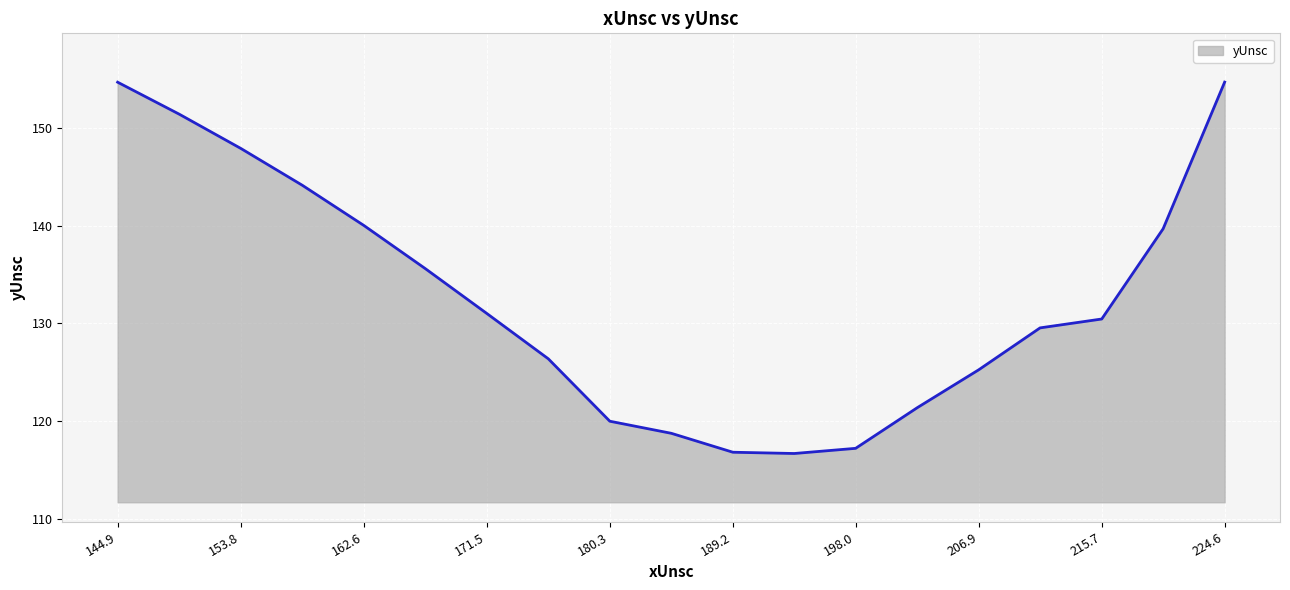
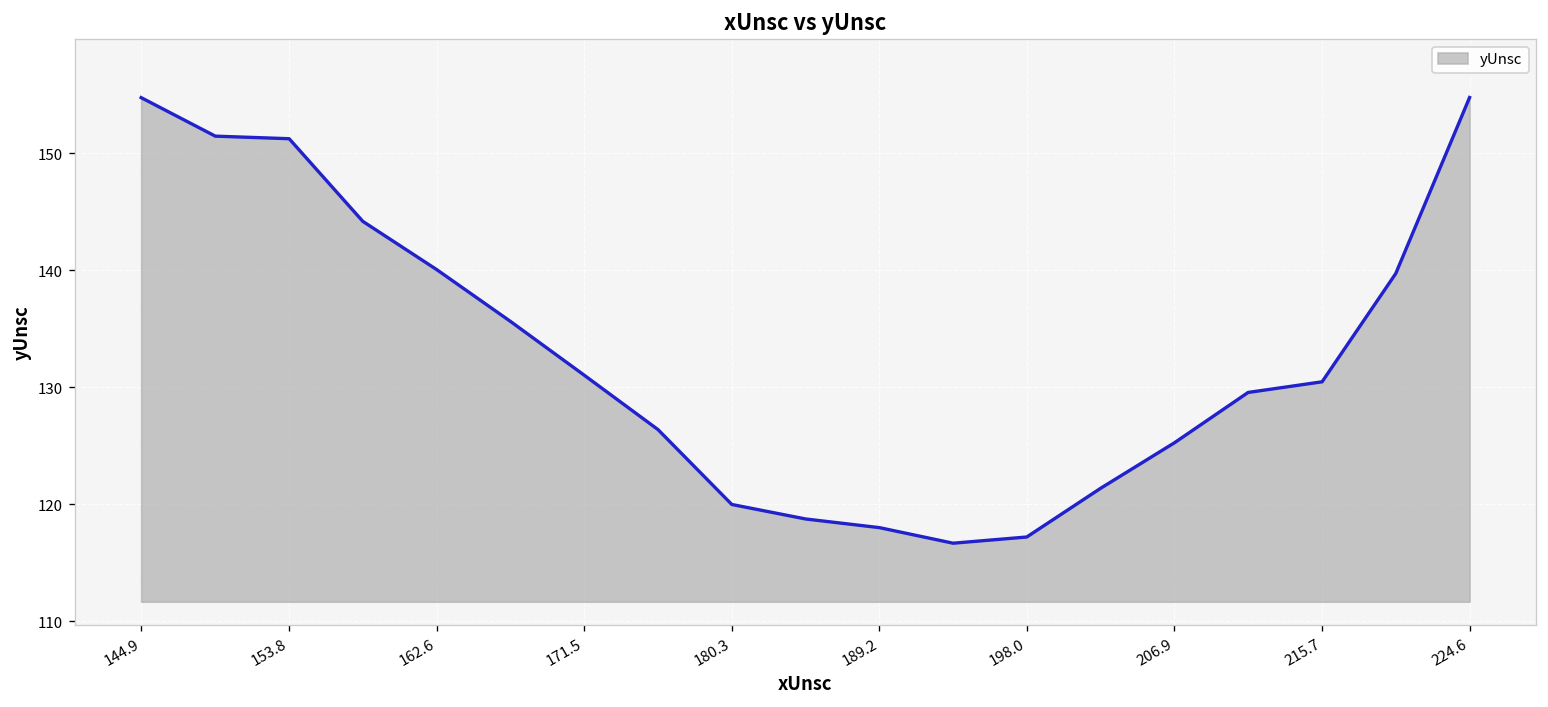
153.8: 148 -> 151
189.2: 117 -> 118
